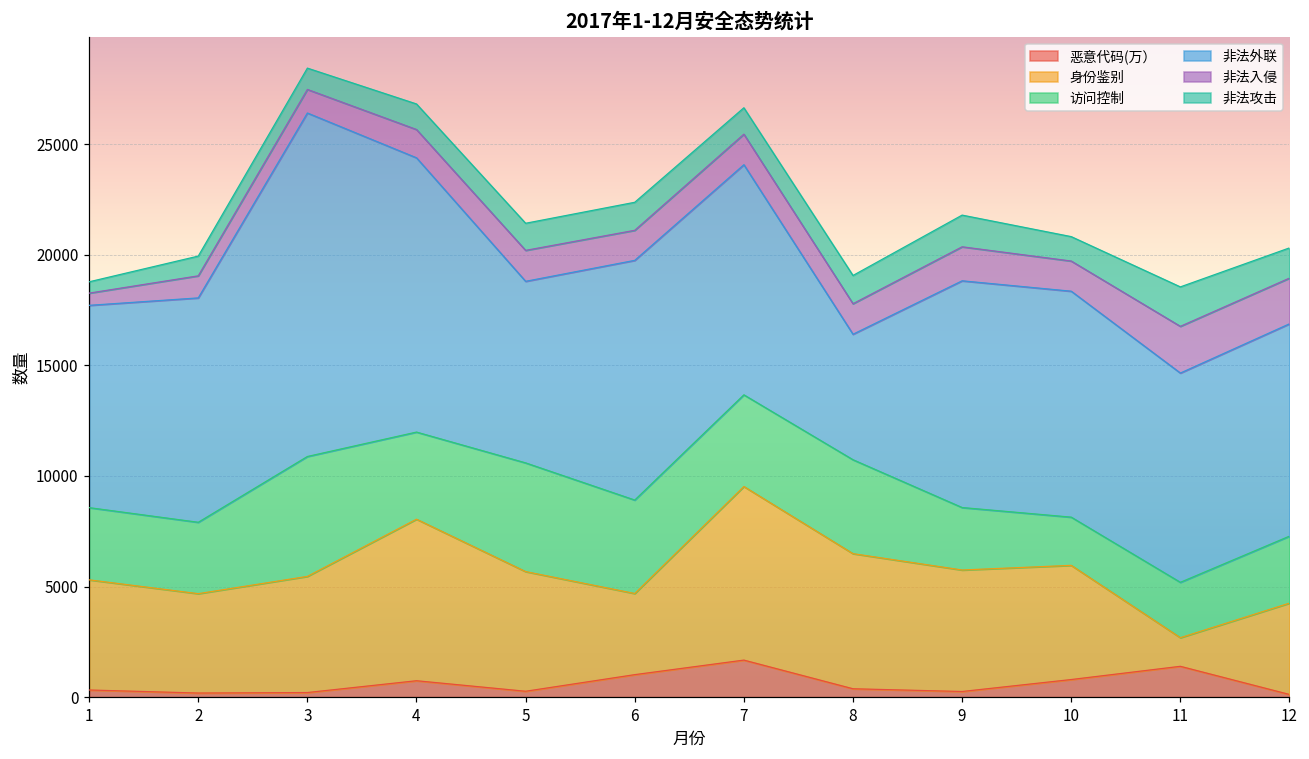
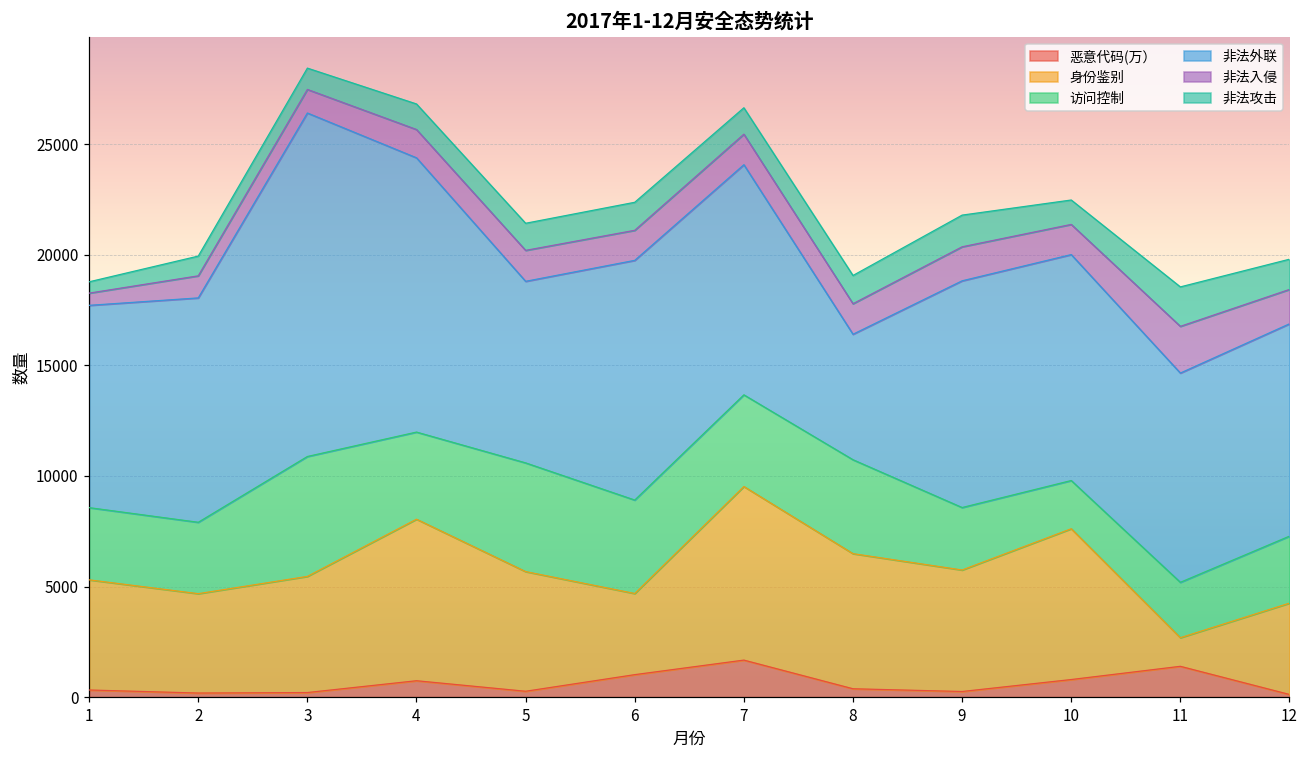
身份鉴别, 10: 5200 -> 6800
非法入侵, 12: 2100 -> 1600
